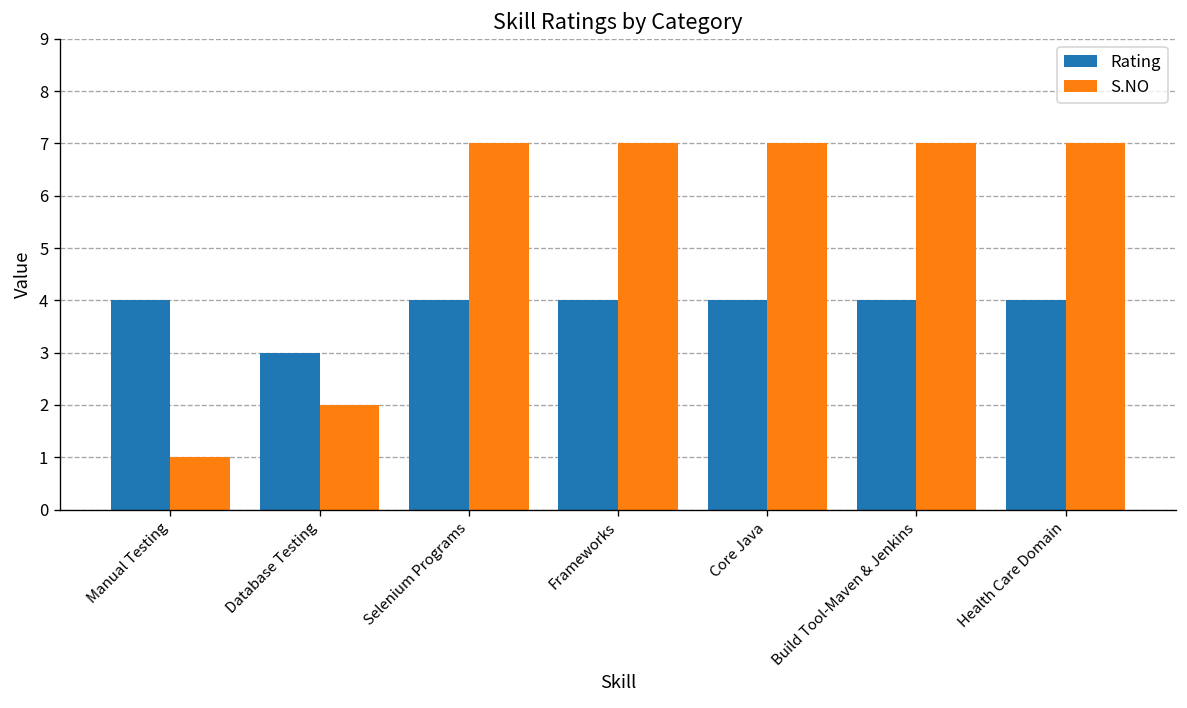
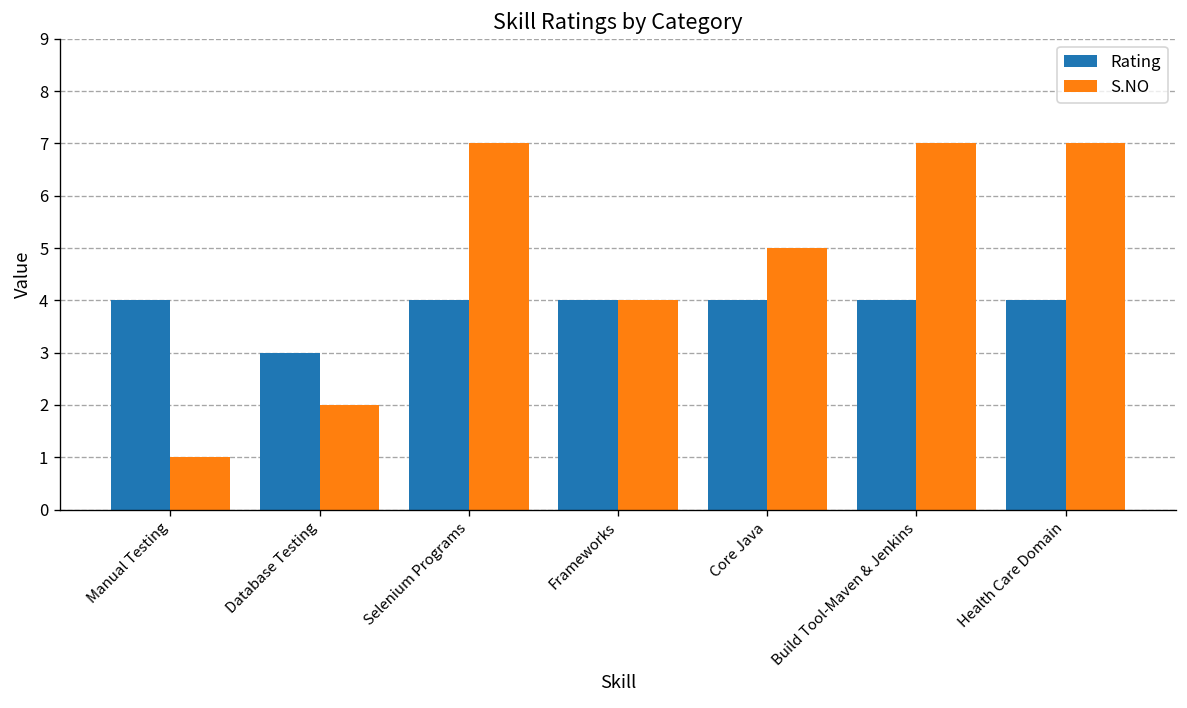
S.NO, Frameworks: 7 -> 4
S.NO, Core Java: 7 -> 5
